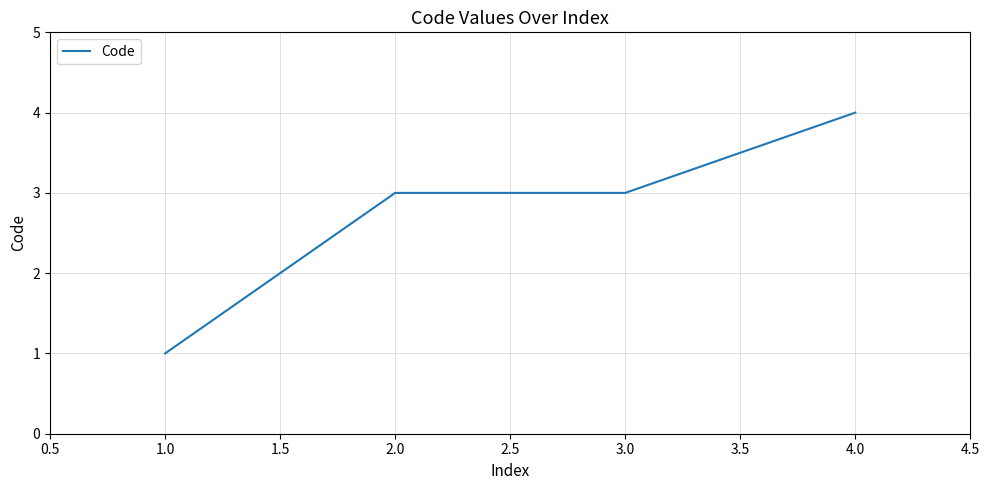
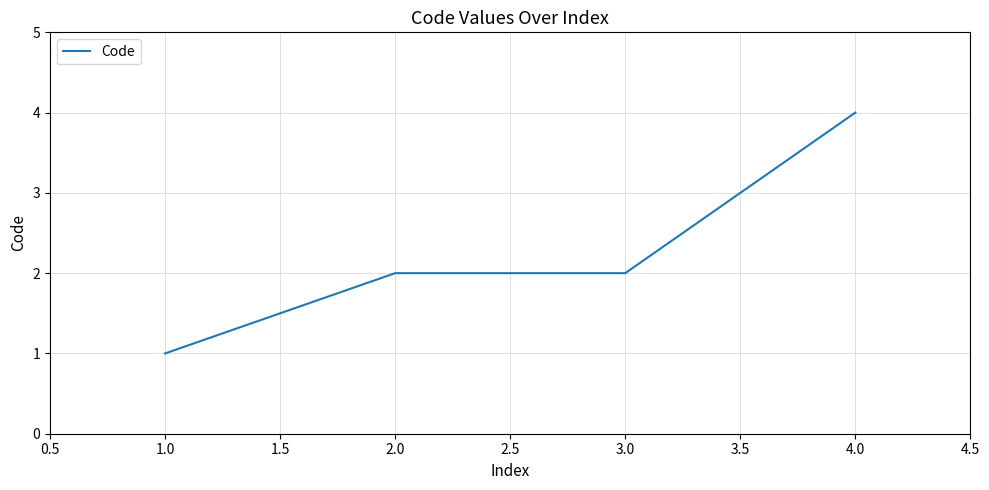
2.0: 3 -> 2
3.0: 3 -> 2
